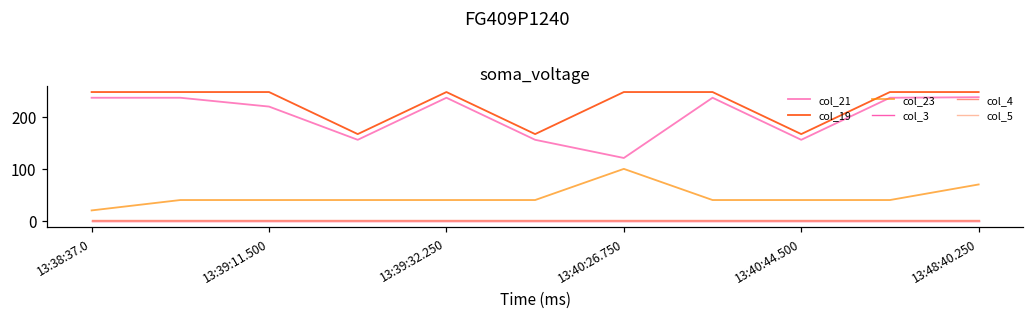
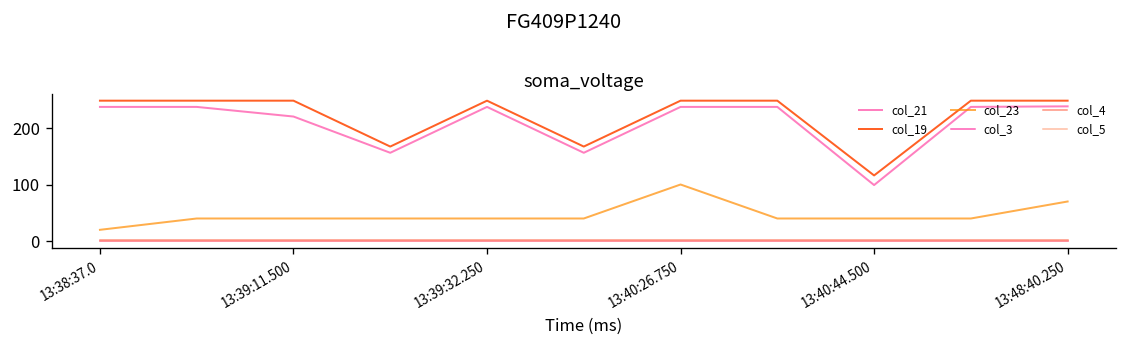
col_21, 13:40:26.750: 120 -> 240
col_21, 13:40:44.500: 160 -> 100
col_19, 13:40:44.500: 170 -> 120
